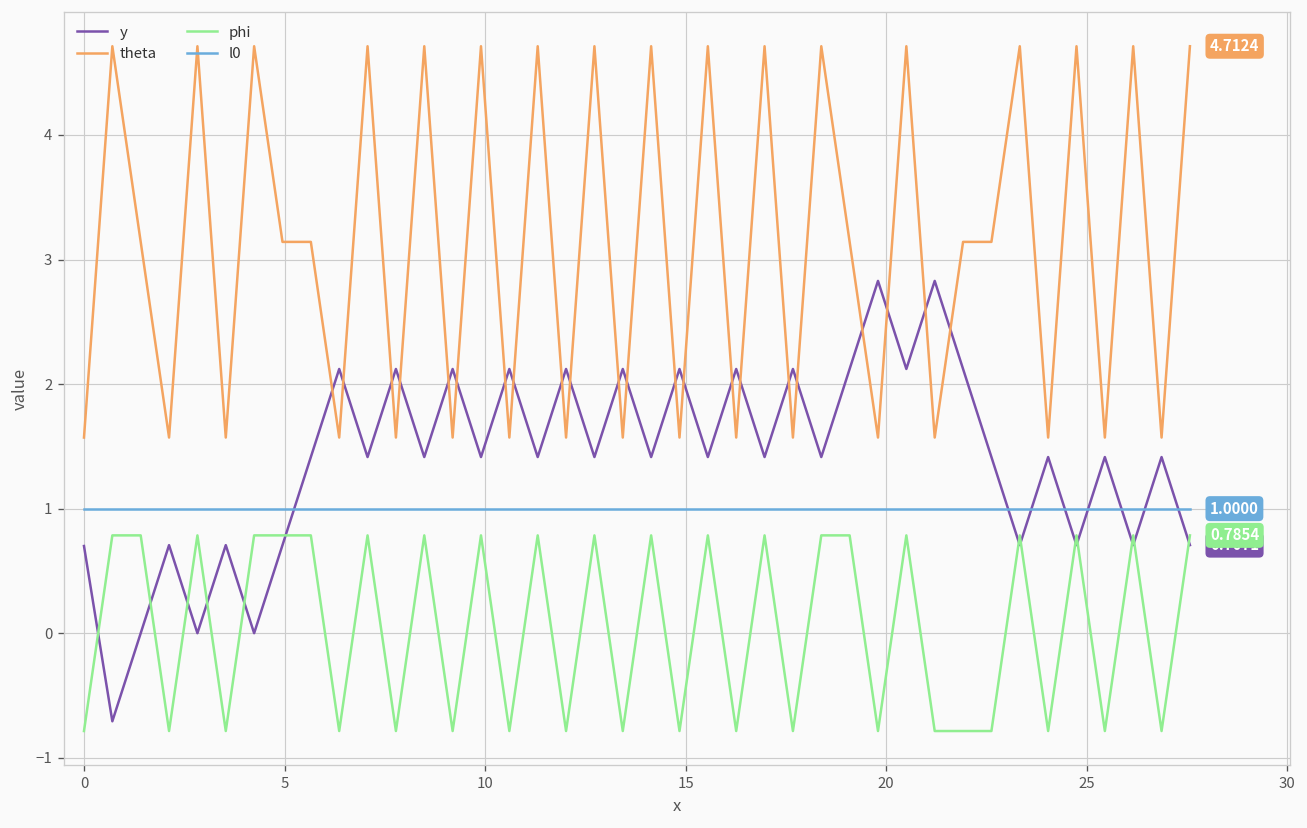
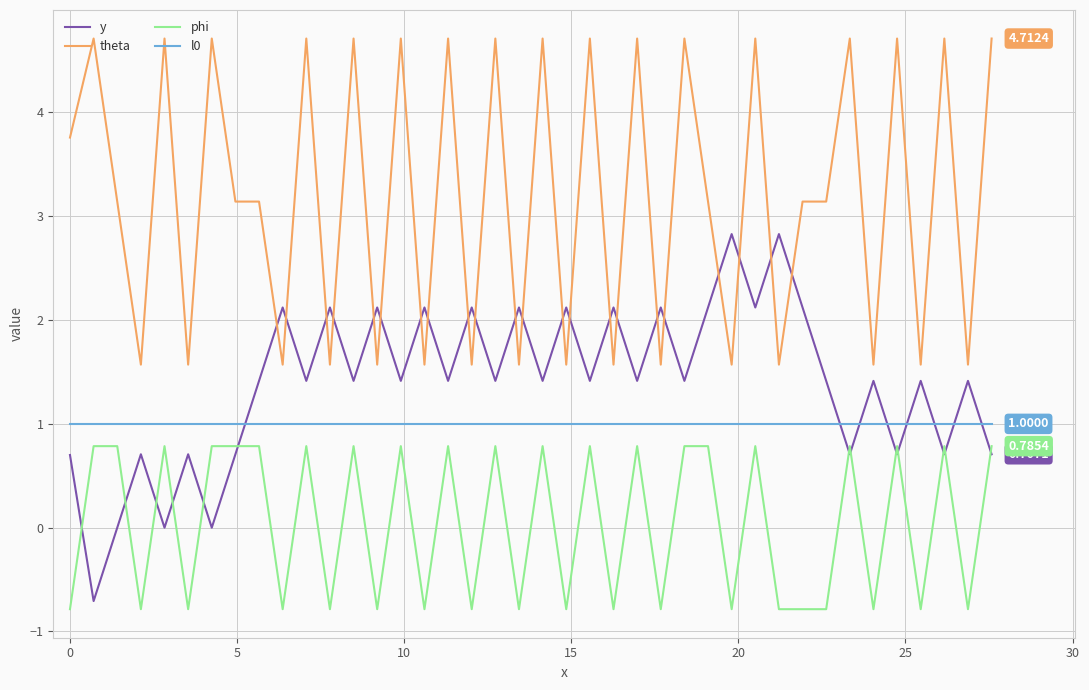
theta, 0: 1.57 -> 3.76
